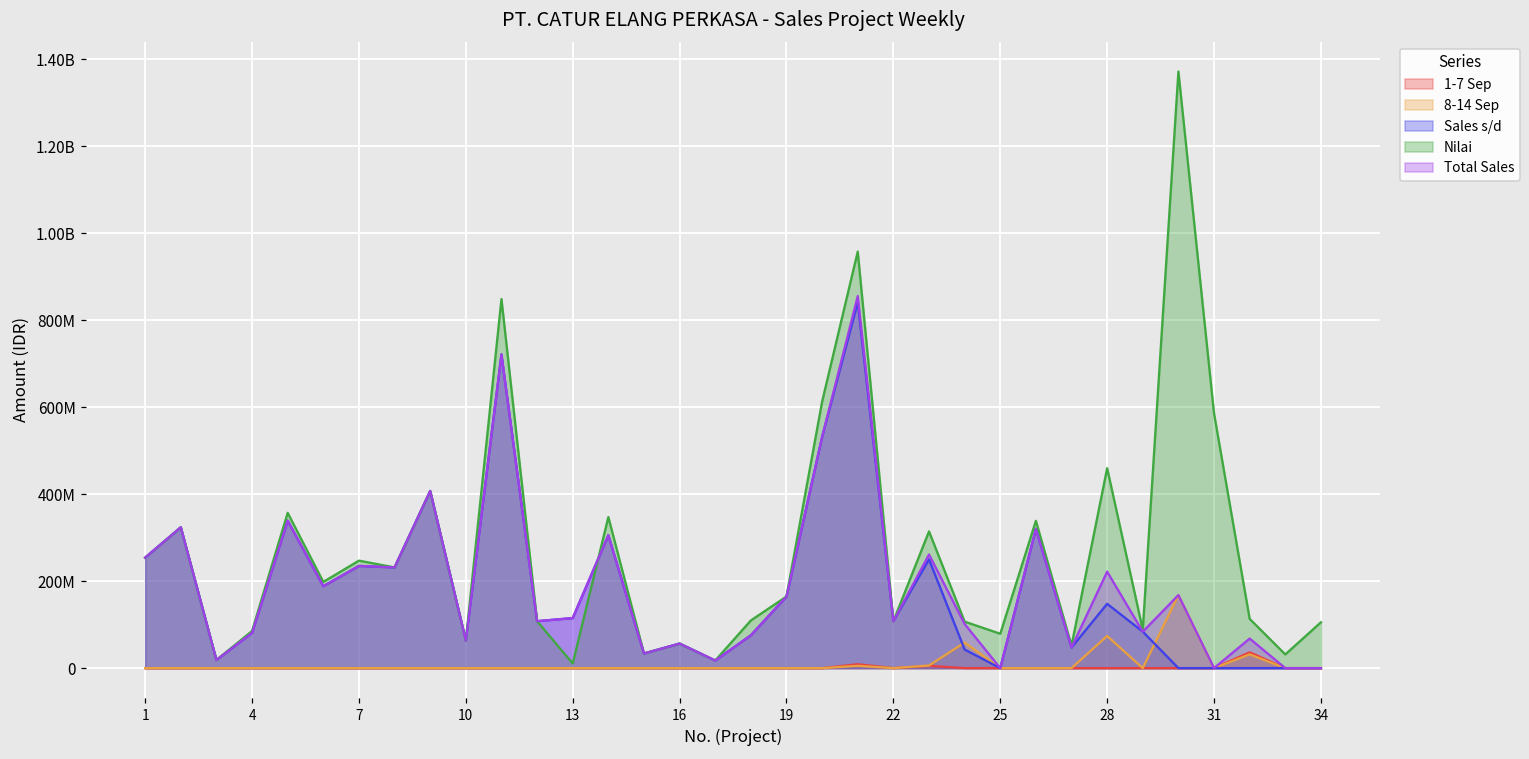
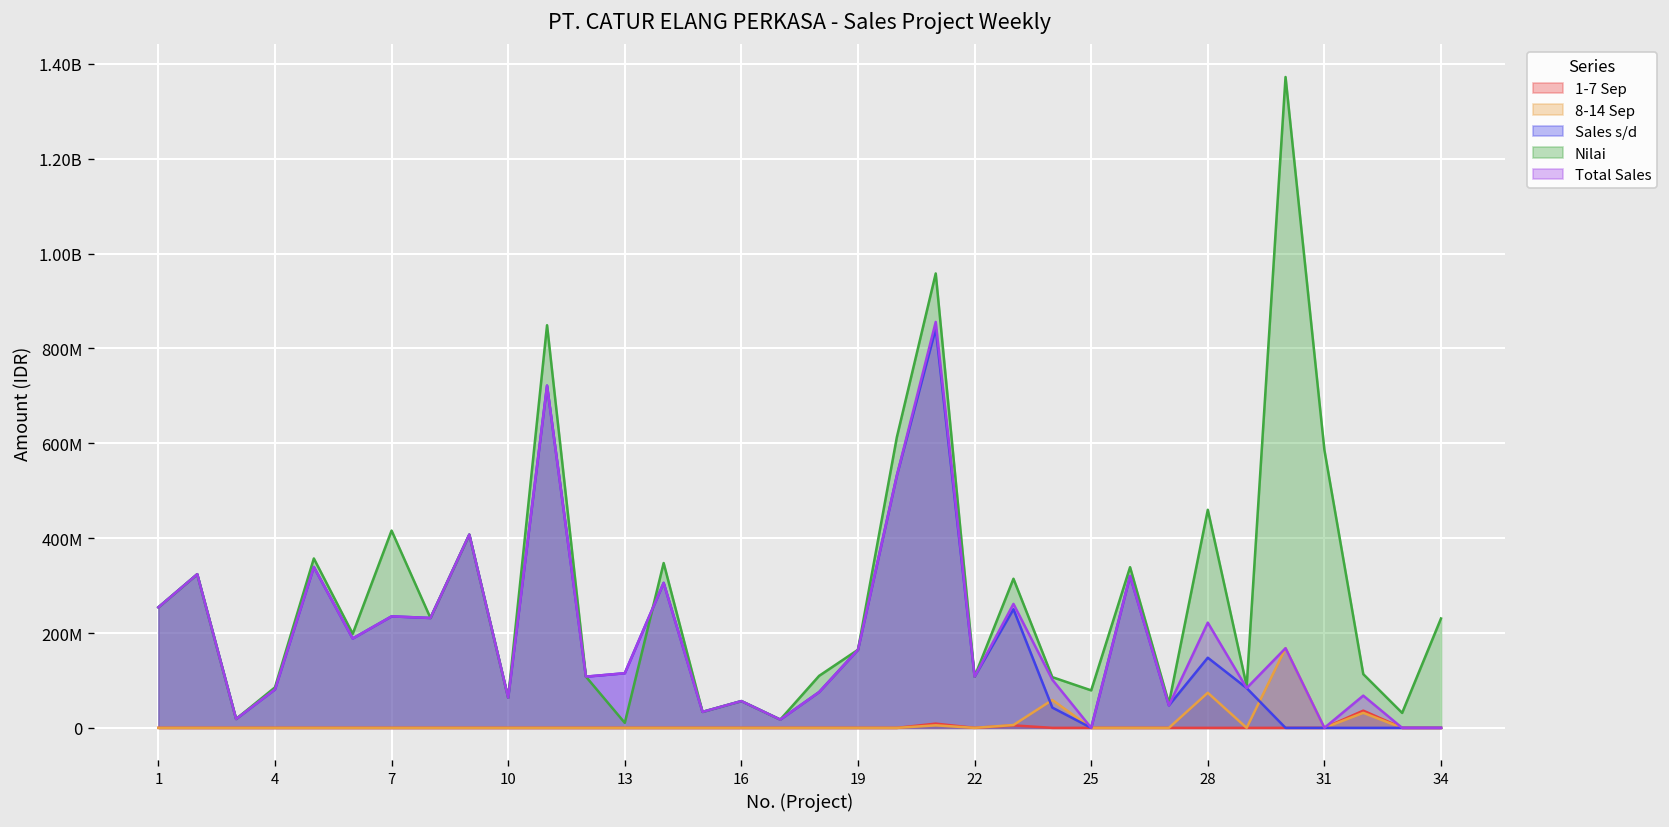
Nilai, 7: 250000000 -> 420000000
Nilai, 34: 110000000 -> 230000000
